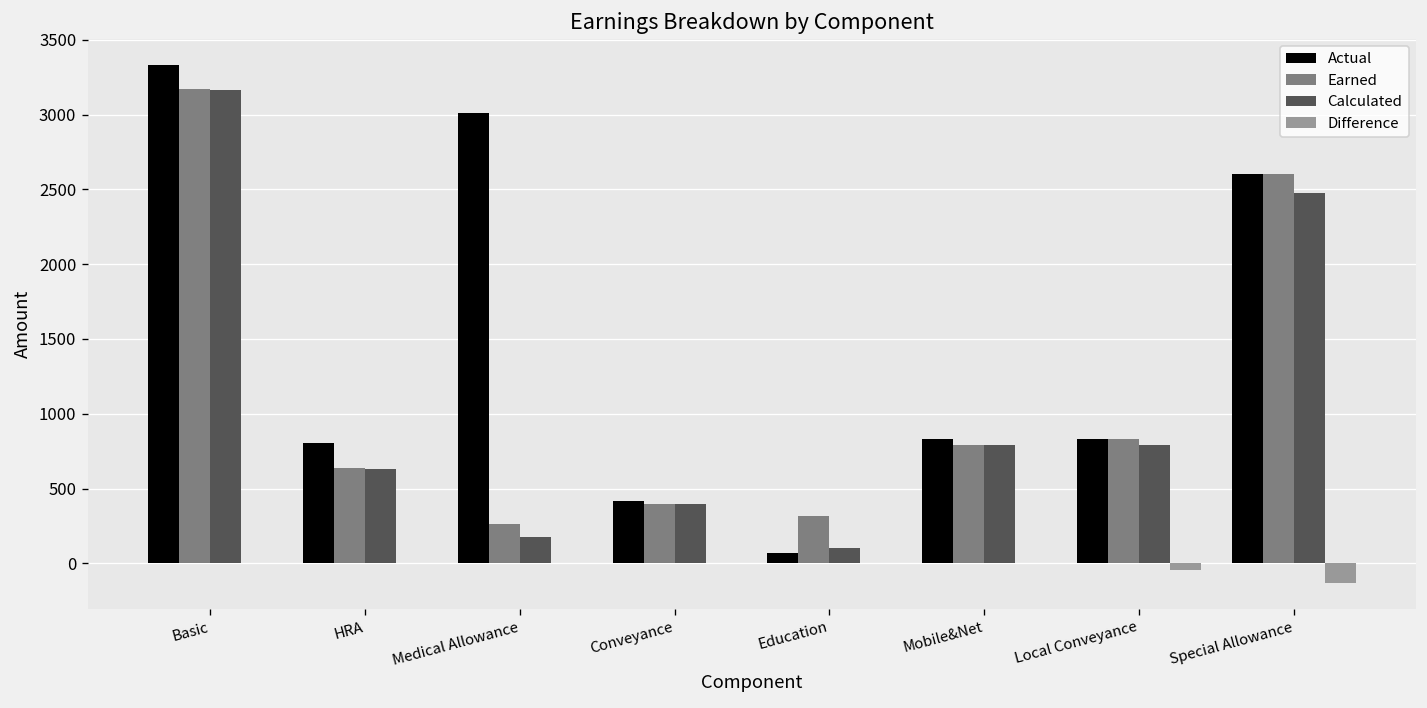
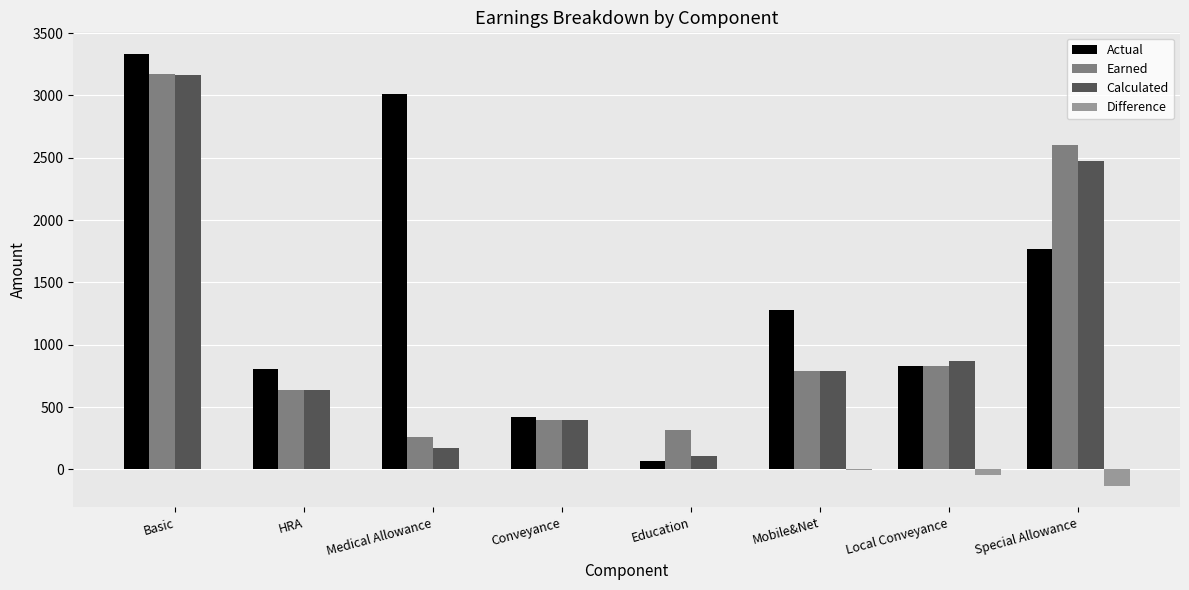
Actual, Mobile&Net: 830 -> 1280
Calculated, Local Conveyance: 790 -> 870
Actual, Special Allowance: 2600 -> 1770
